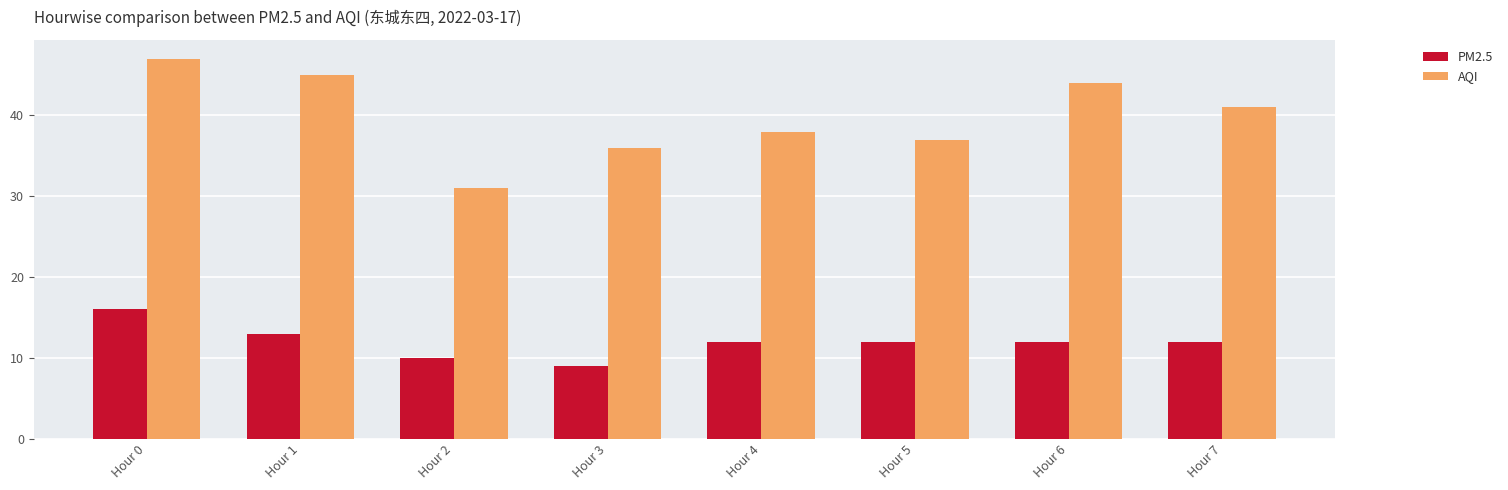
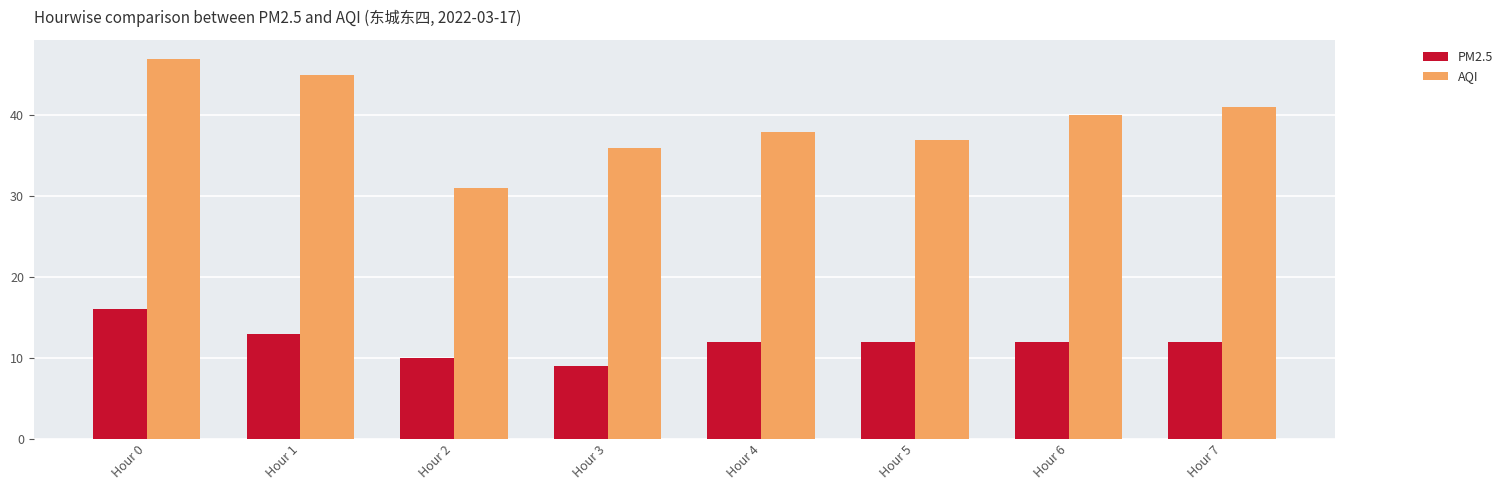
AQI, Hour 6: 44 -> 40
